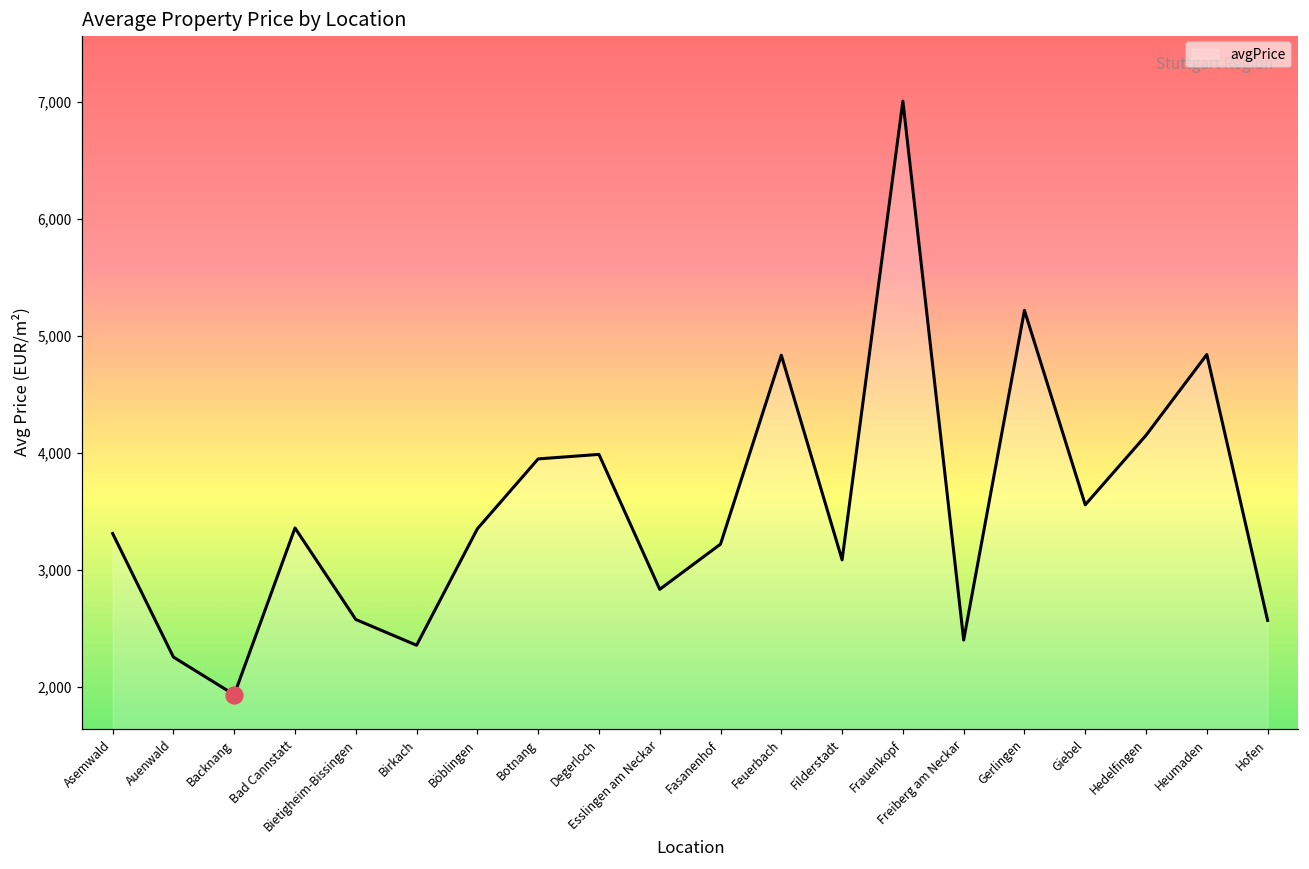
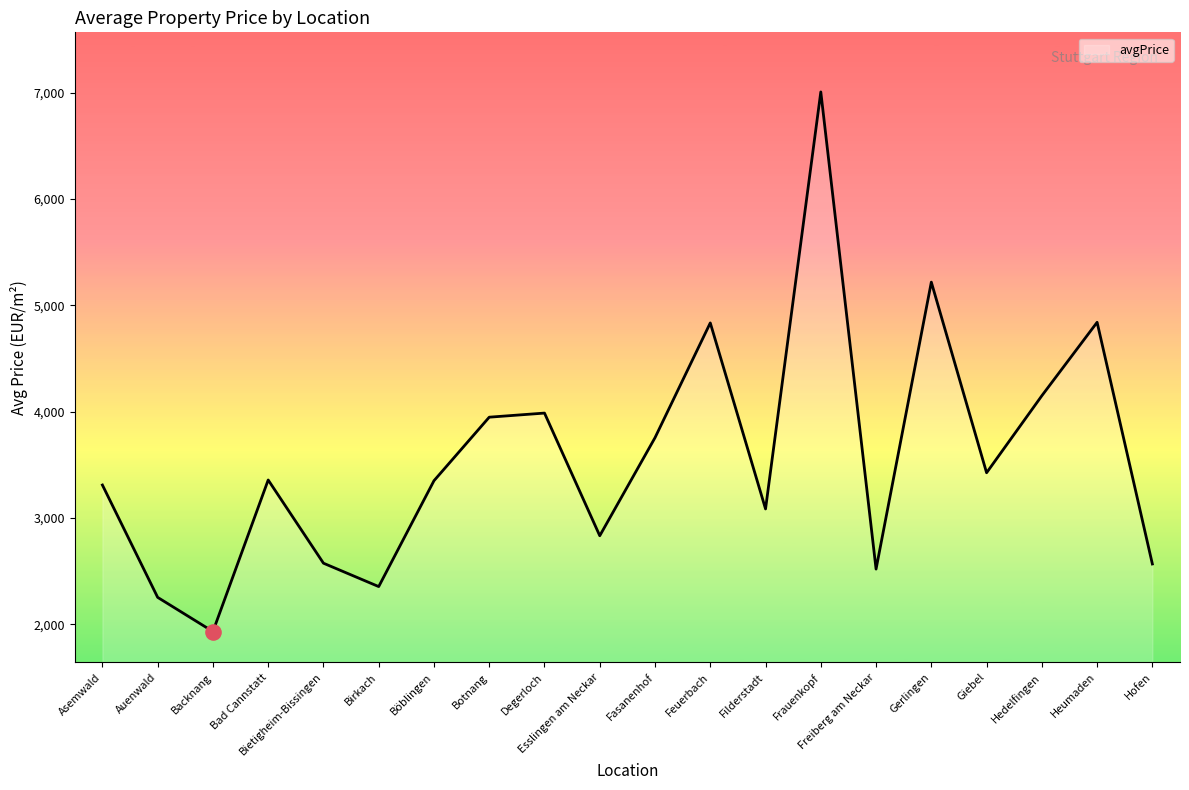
avgPrice, Fasanenhof: 3,220 -> 3,760
avgPrice, Freiberg am Neckar: 2,400 -> 2,520
avgPrice, Giebel: 3,560 -> 3,430
